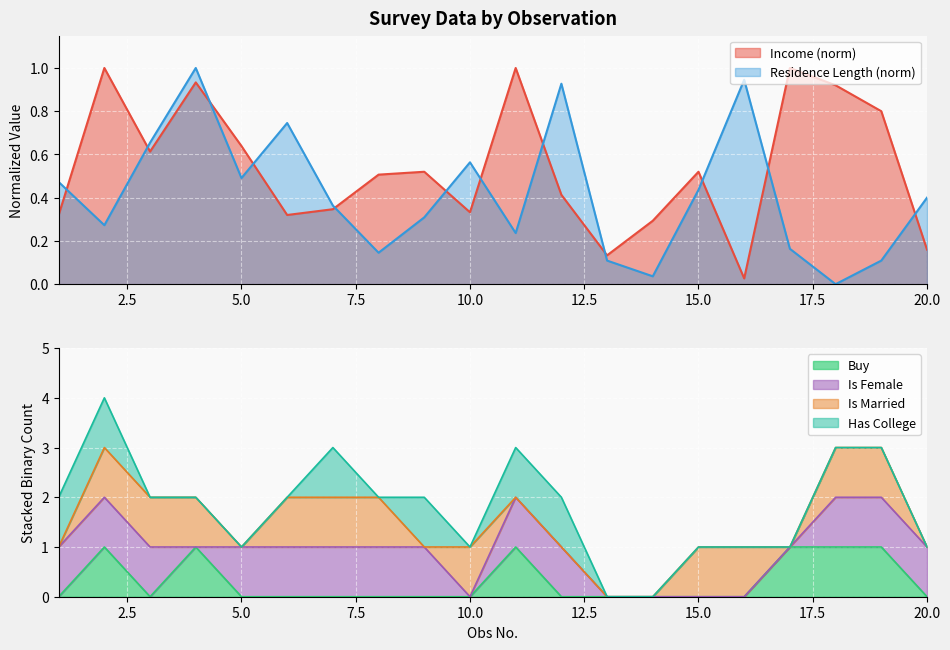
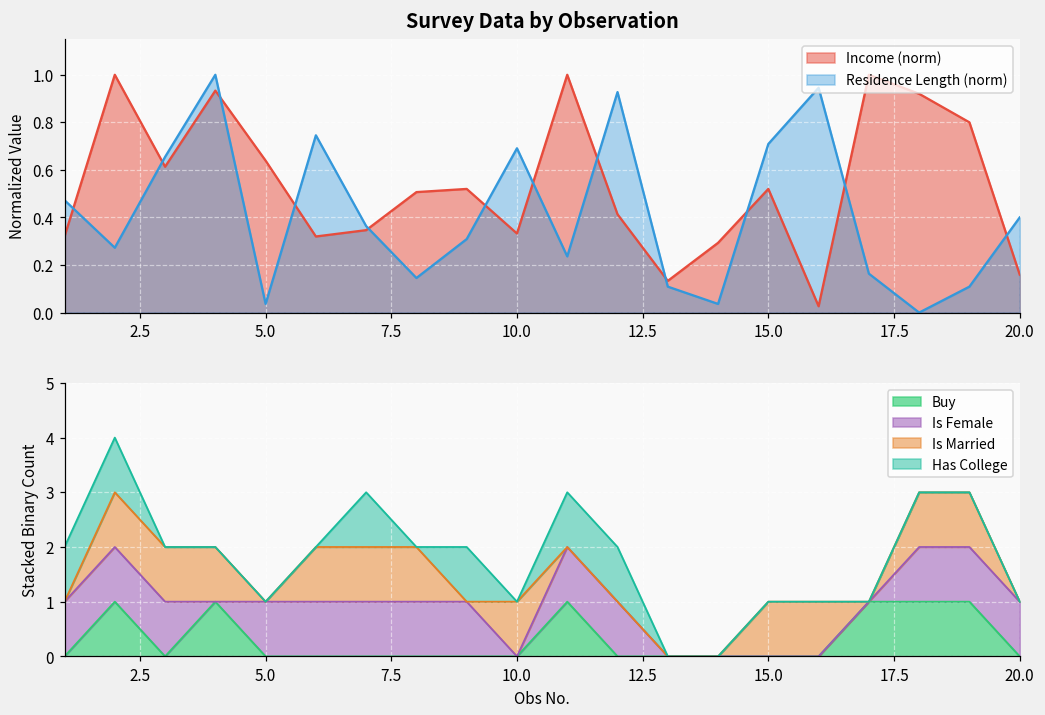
Survey Data by Observation, Residence Length (norm), 5.0: 0.49 -> 0.04
Survey Data by Observation, Residence Length (norm), 10.0: 0.56 -> 0.69
Survey Data by Observation, Residence Length (norm), 15.0: 0.44 -> 0.71
